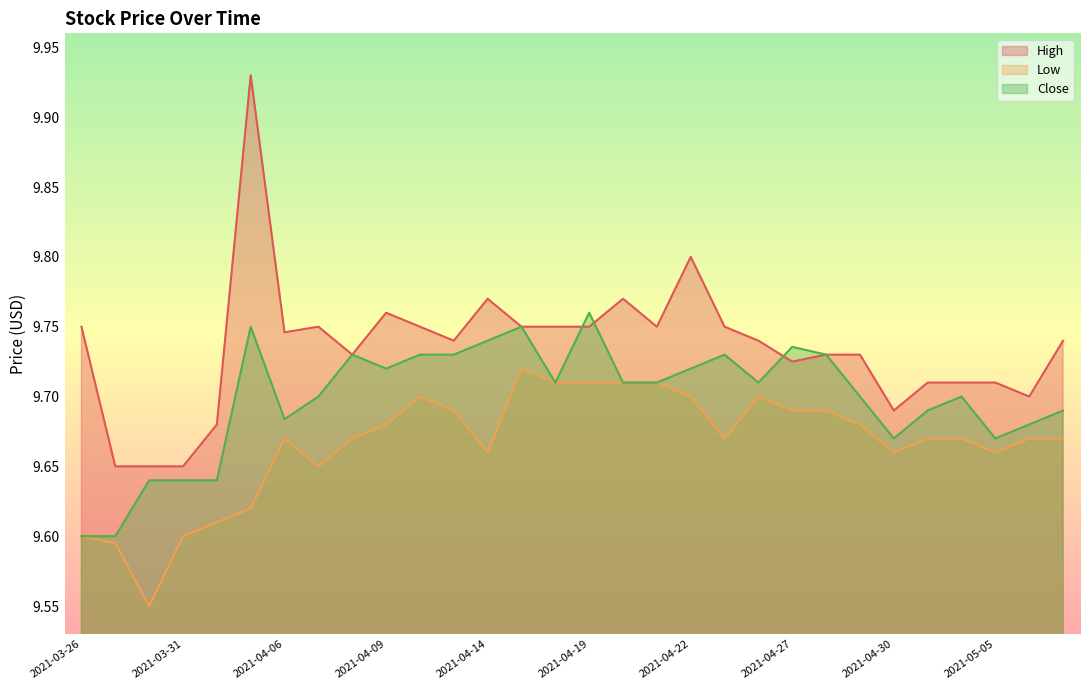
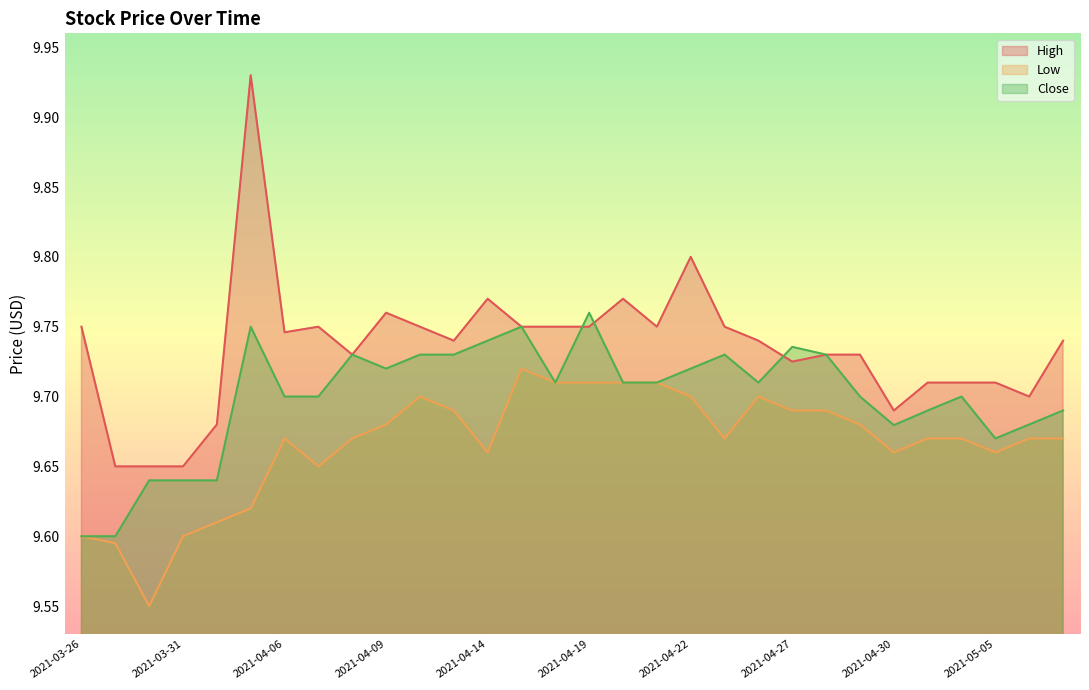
Close, 2021-04-06: 9.684 -> 9.700
Close, 2021-04-30: 9.670 -> 9.680
